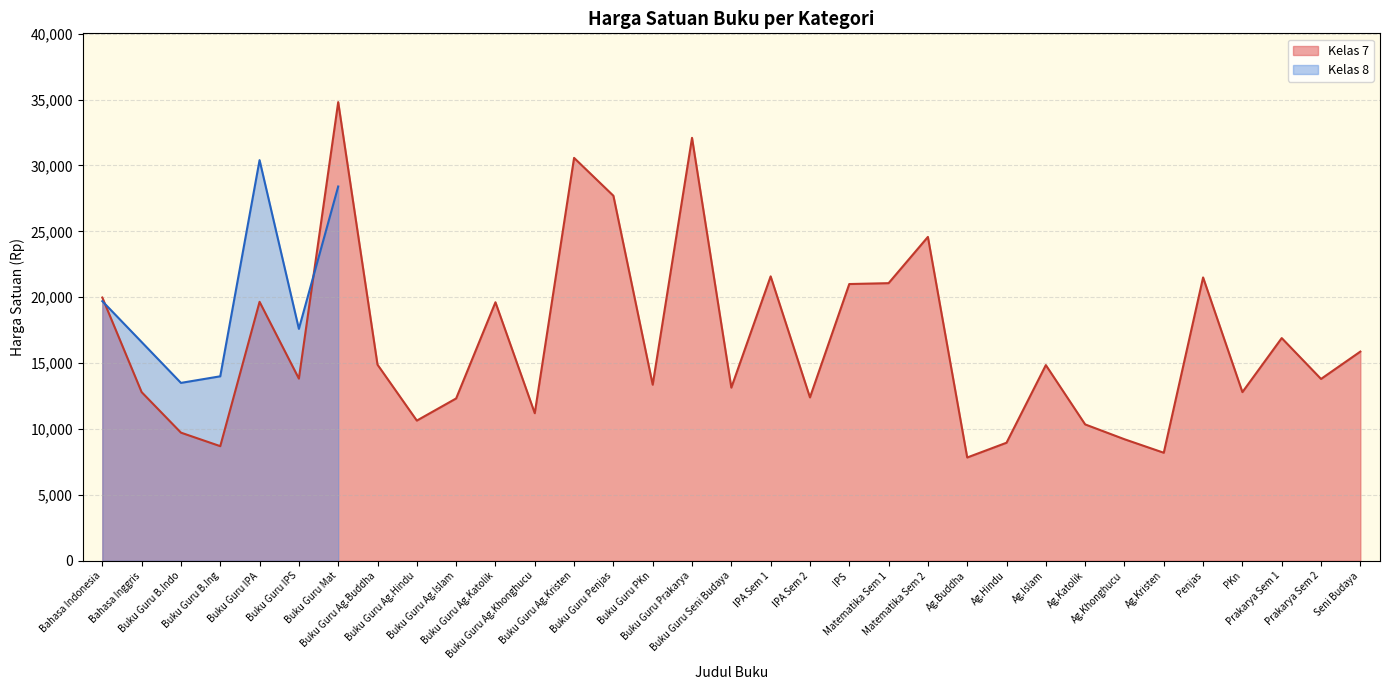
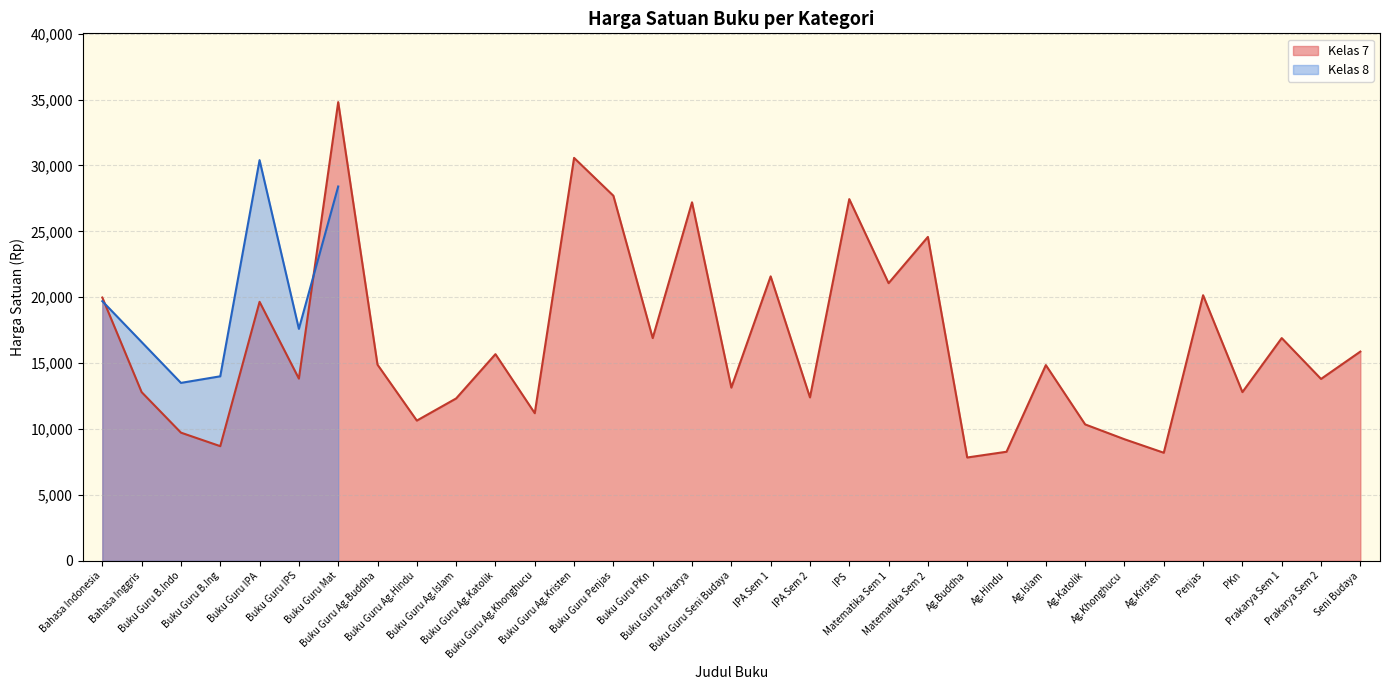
Kelas 7, Buku Guru Ag.Katolik: 19,600 -> 15,700
Kelas 7, Buku Guru PKn: 13,400 -> 16,900
Kelas 7, Buku Guru Prakarya: 32,100 -> 27,200
Kelas 7, IPS: 21,000 -> 27,400
Kelas 7, Ag.Hindu: 9,000 -> 8,300
Kelas 7, Penjas: 21,500 -> 20,200
